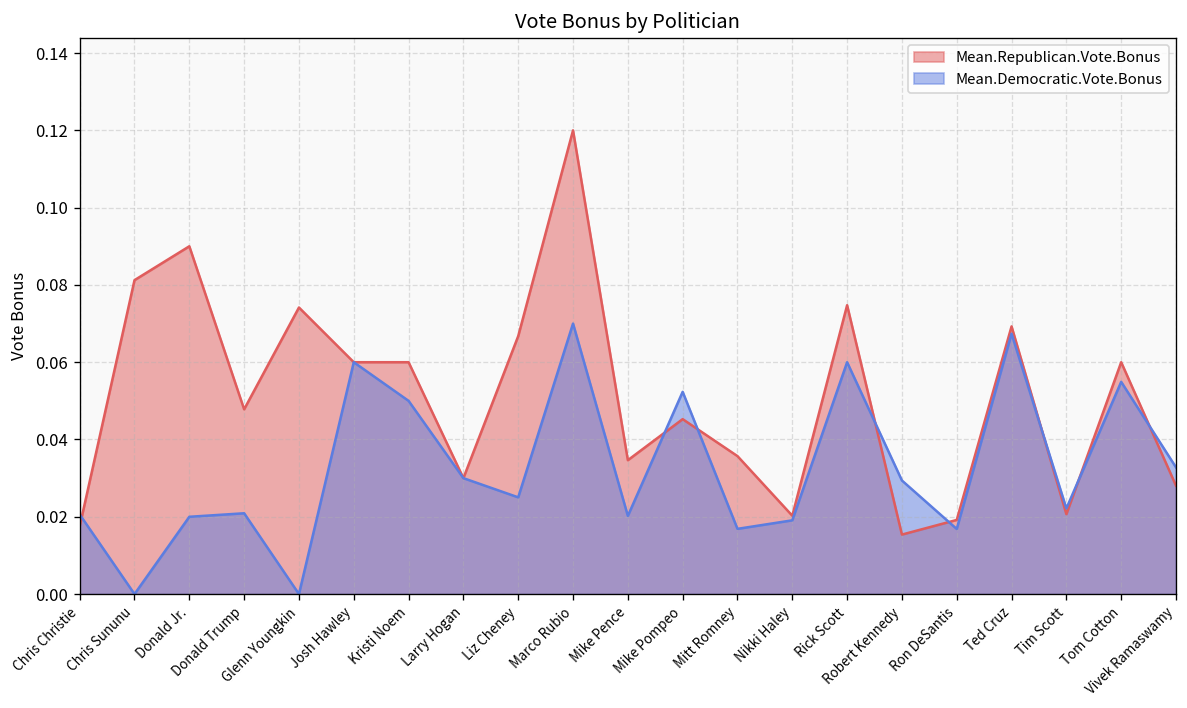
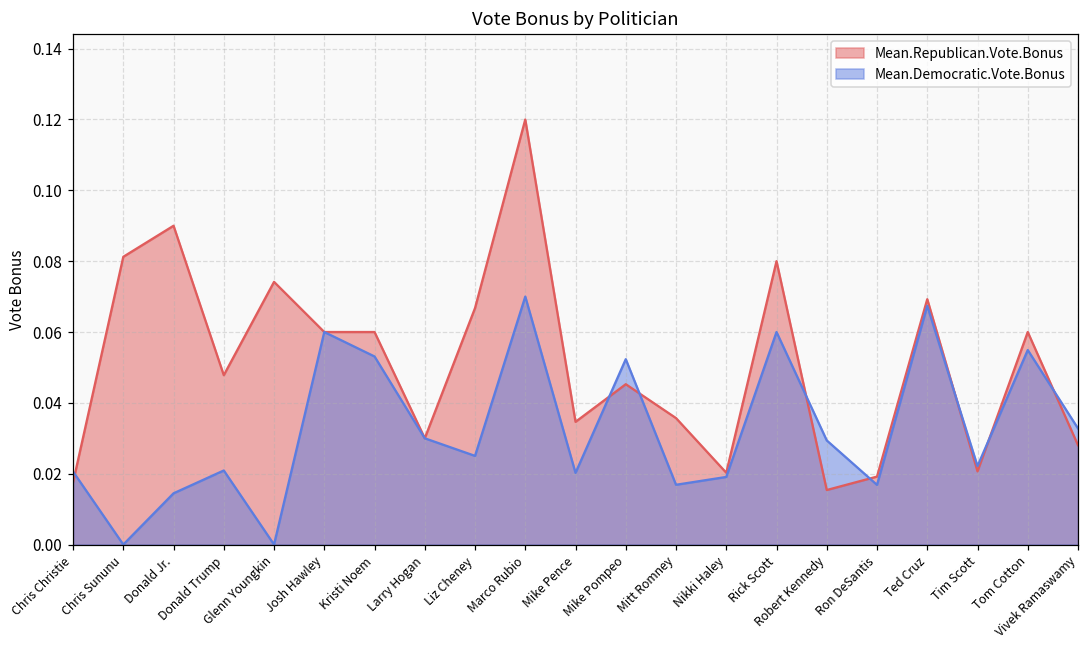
Mean.Democratic.Vote.Bonus, Donald Jr.: 0.020 -> 0.014
Mean.Democratic.Vote.Bonus, Kristi Noem: 0.050 -> 0.053
Mean.Republican.Vote.Bonus, Rick Scott: 0.075 -> 0.080
